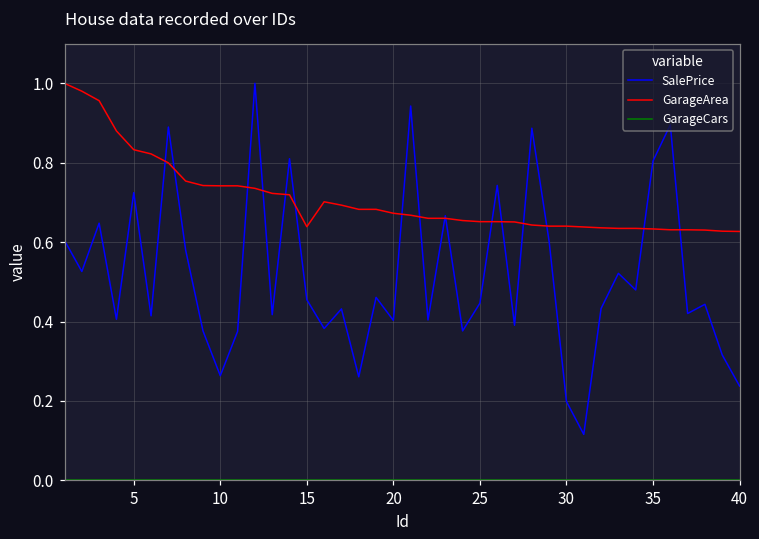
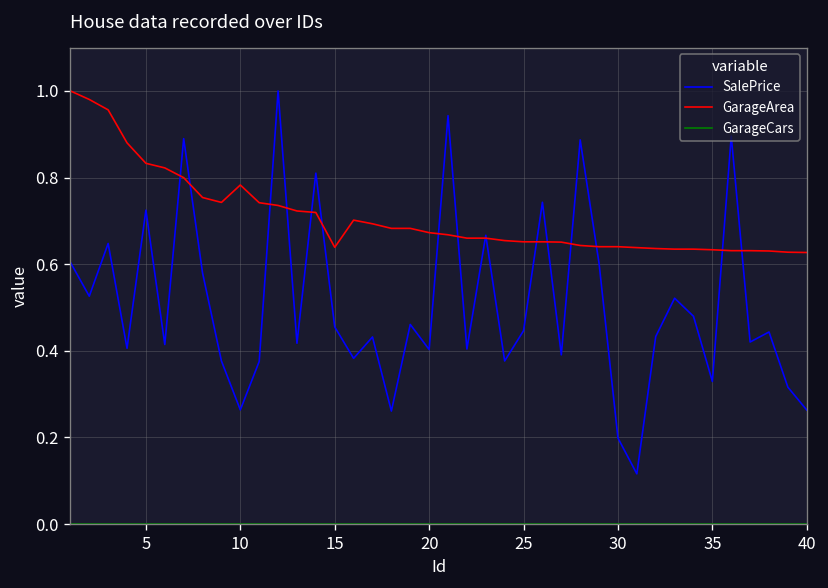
GarageArea, 10: 0.74 -> 0.78
SalePrice, 35: 0.80 -> 0.33
SalePrice, 40: 0.24 -> 0.26
